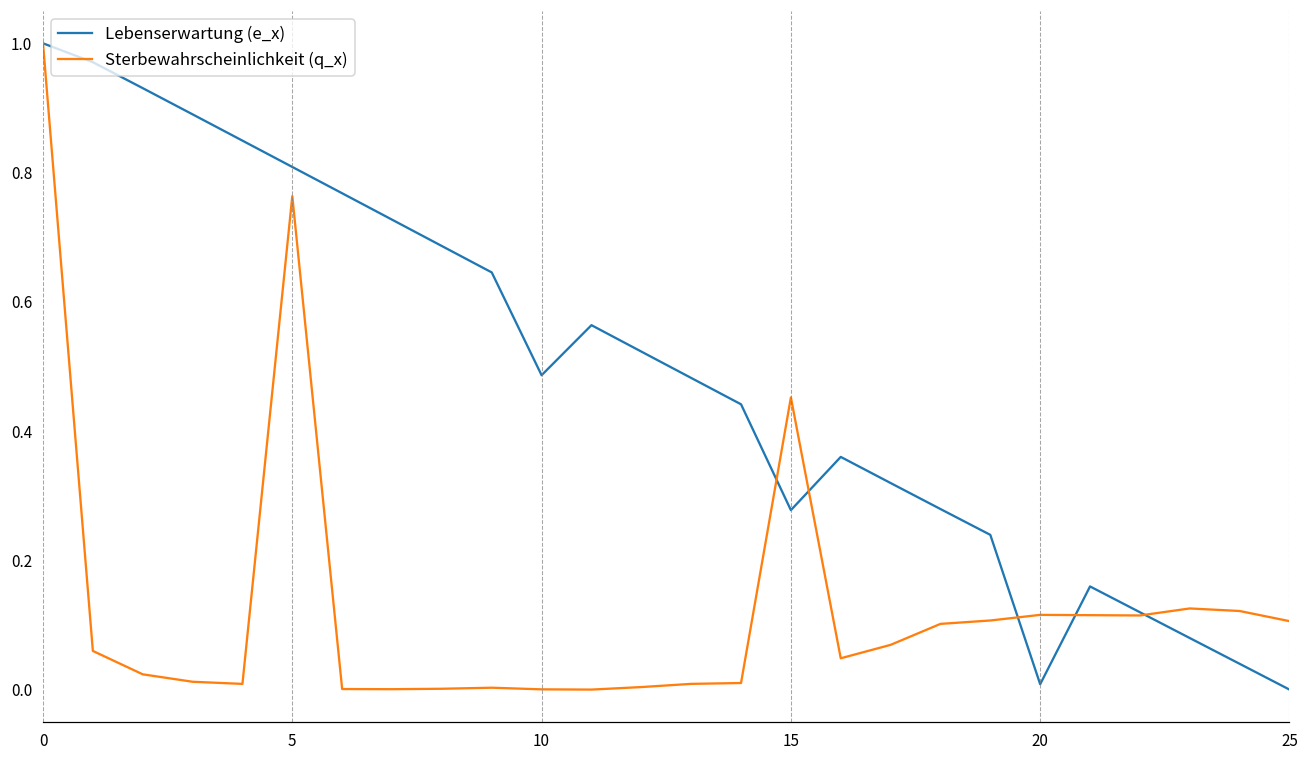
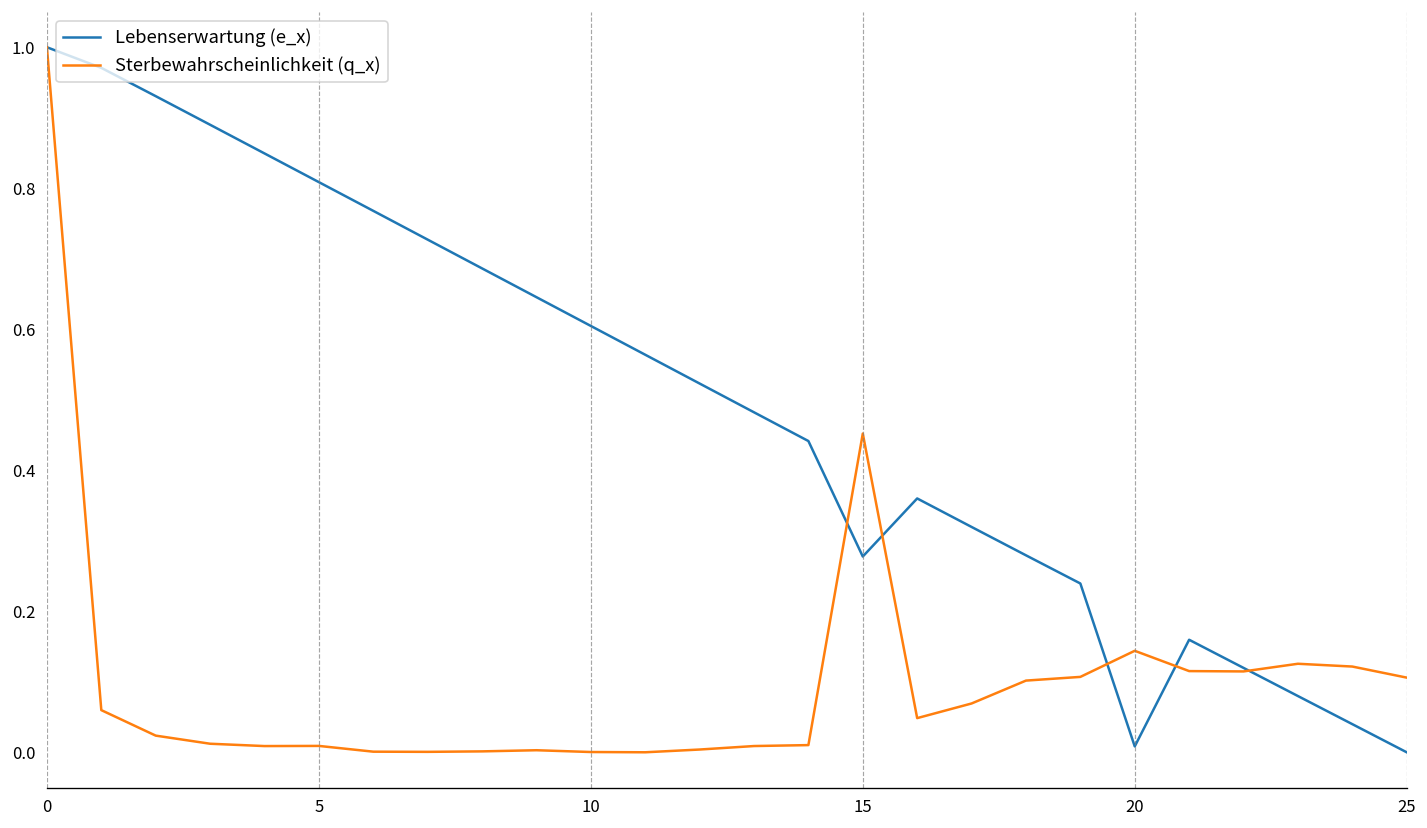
Sterbewahrscheinlichkeit (q_x), 5: 0.76 -> 0.01
Lebenserwartung (e_x), 10: 0.49 -> 0.60
Sterbewahrscheinlichkeit (q_x), 20: 0.12 -> 0.14
